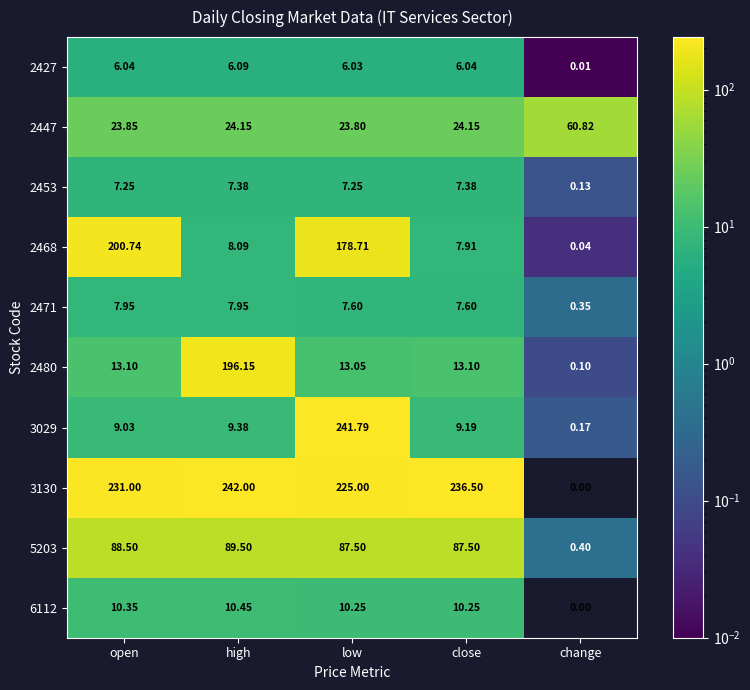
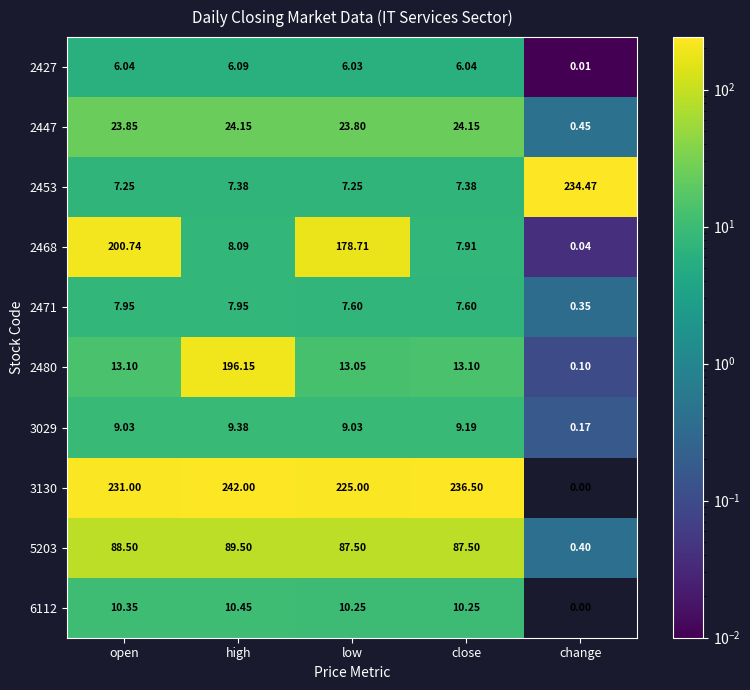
2447, change: 60.82 -> 0.45
2453, change: 0.13 -> 234.47
3029, low: 241.79 -> 9.03
